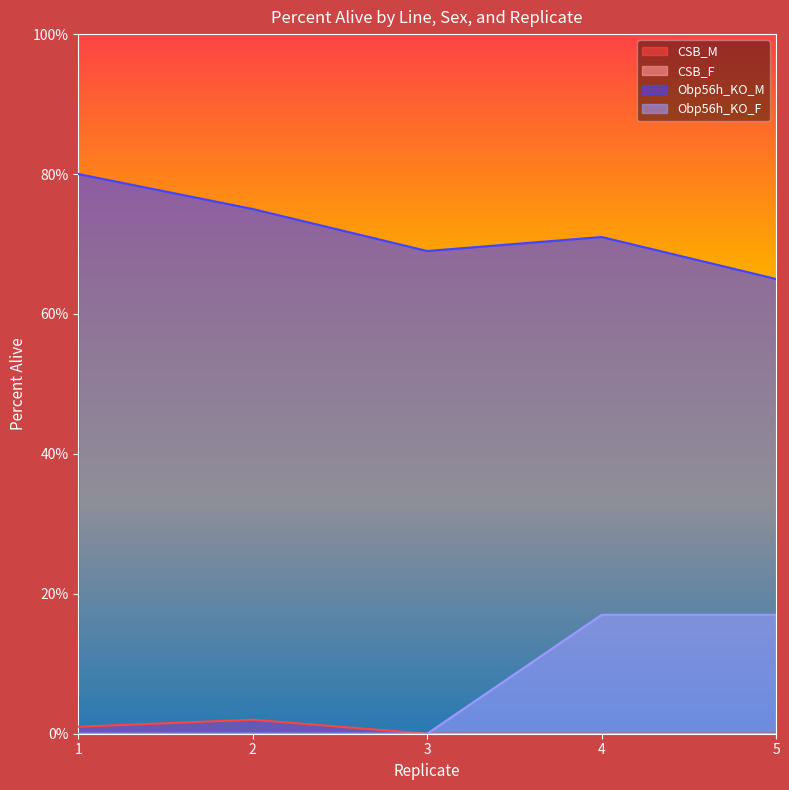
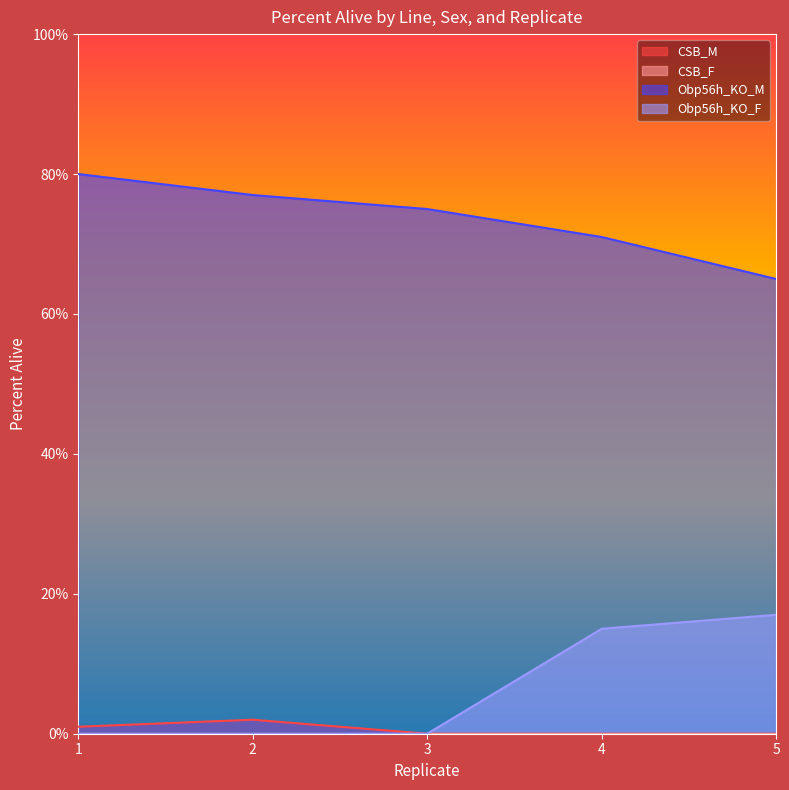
Obp56h_KO_M, 2: 75% -> 77%
Obp56h_KO_M, 3: 69% -> 75%
Obp56h_KO_F, 4: 17% -> 15%
